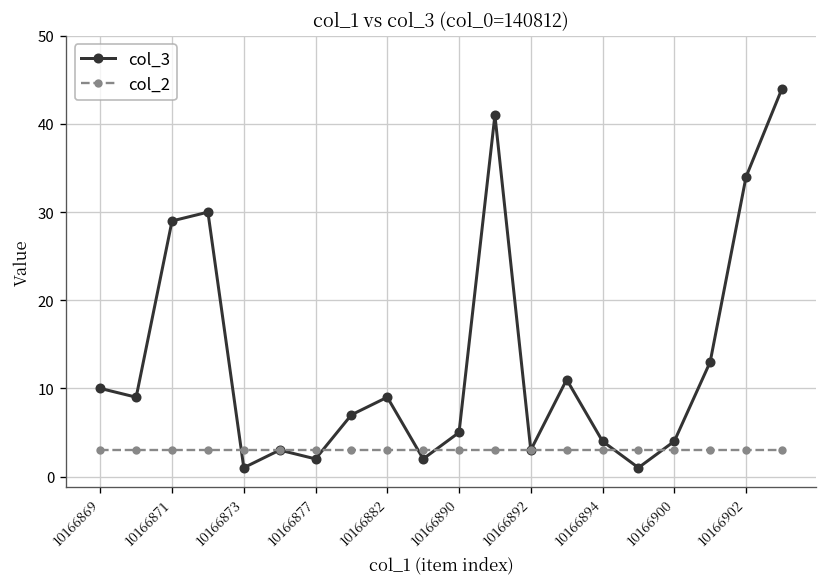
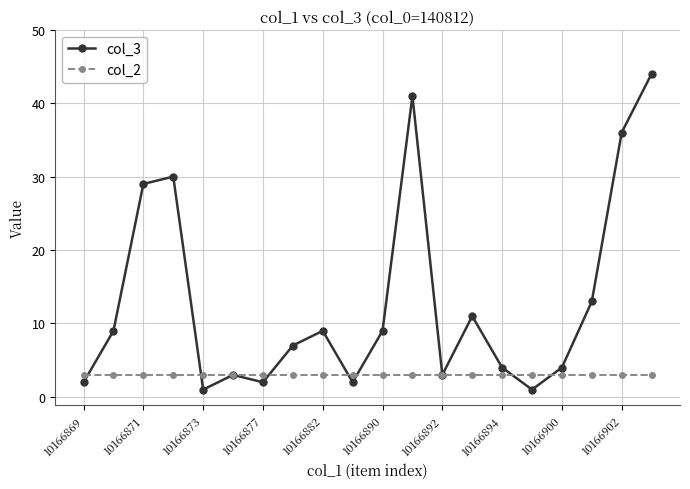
col_3, 10166869: 10 -> 2
col_3, 10166890: 5 -> 9
col_3, 10166902: 34 -> 36
